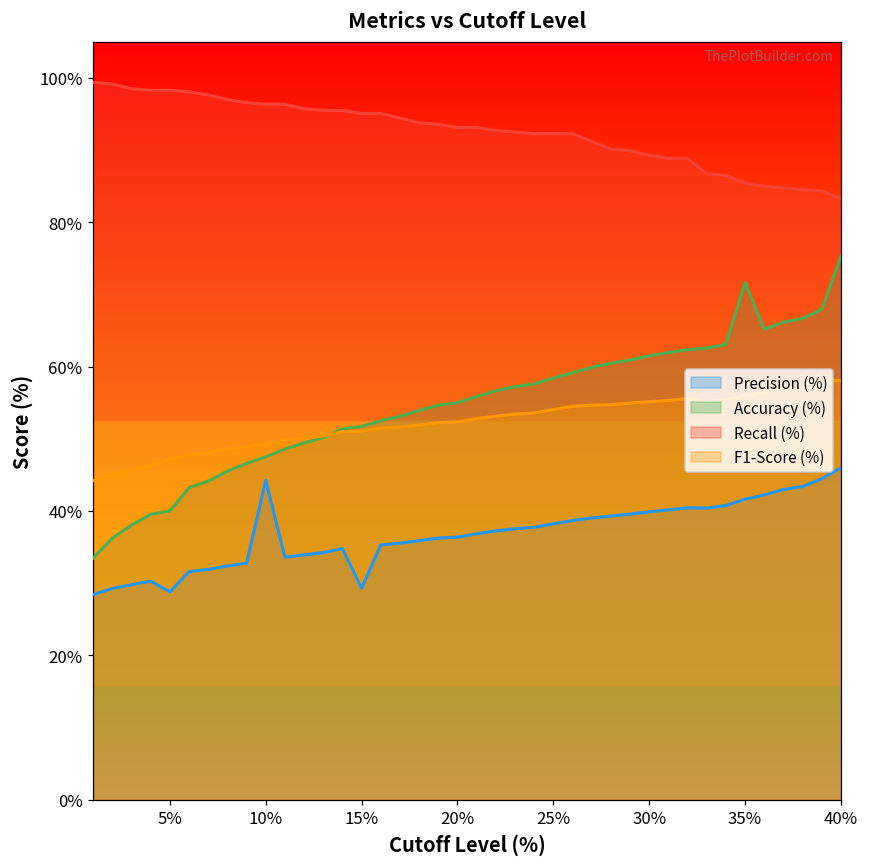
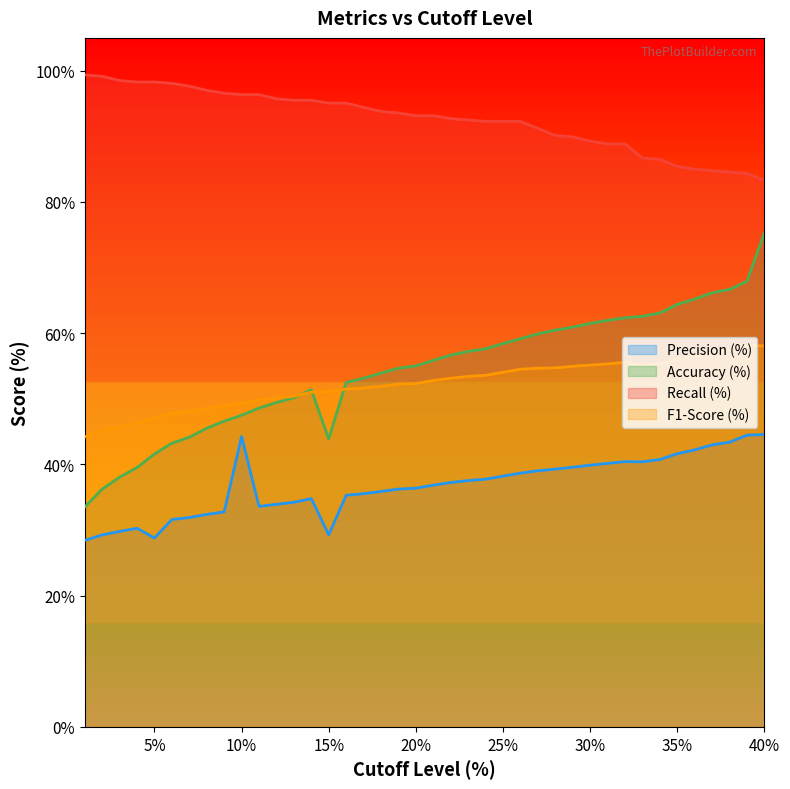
Accuracy (%), 5%: 40% -> 42%
Accuracy (%), 15%: 52% -> 44%
Accuracy (%), 35%: 72% -> 64%
Precision (%), 40%: 46% -> 45%
